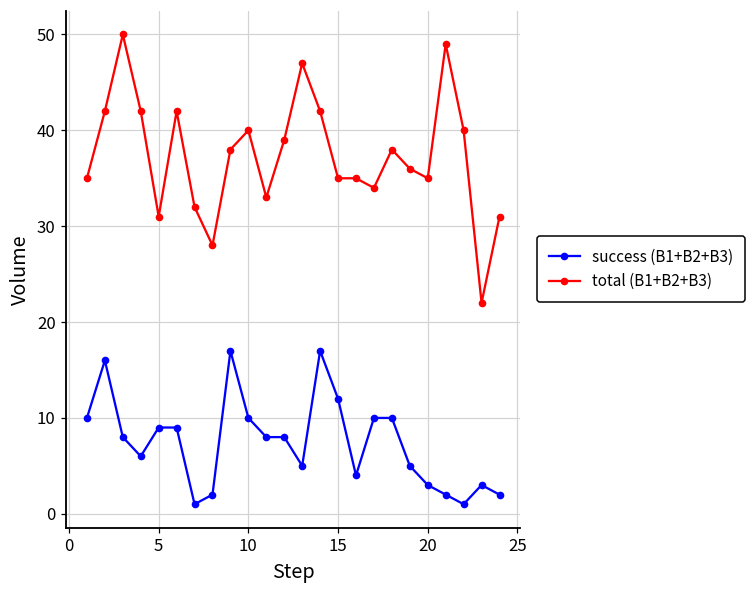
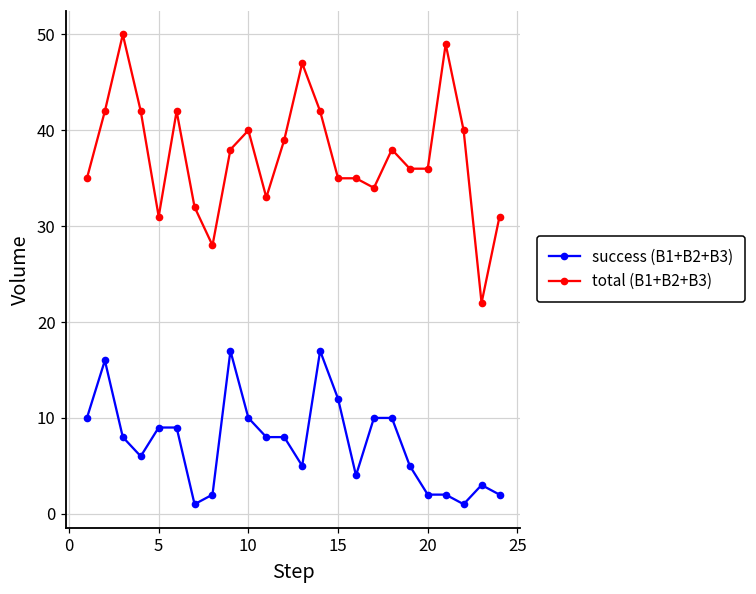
success (B1+B2+B3), 20: 3 -> 2
total (B1+B2+B3), 20: 35 -> 36
